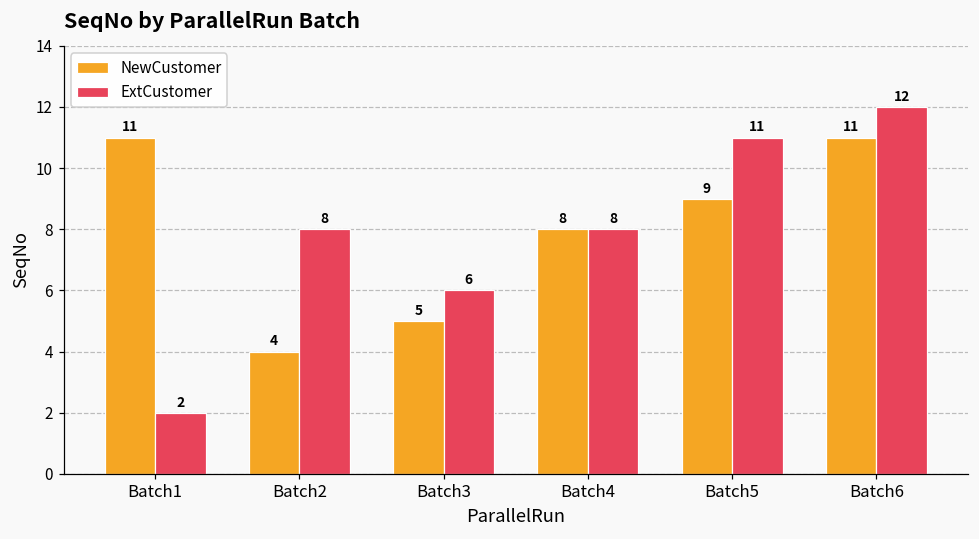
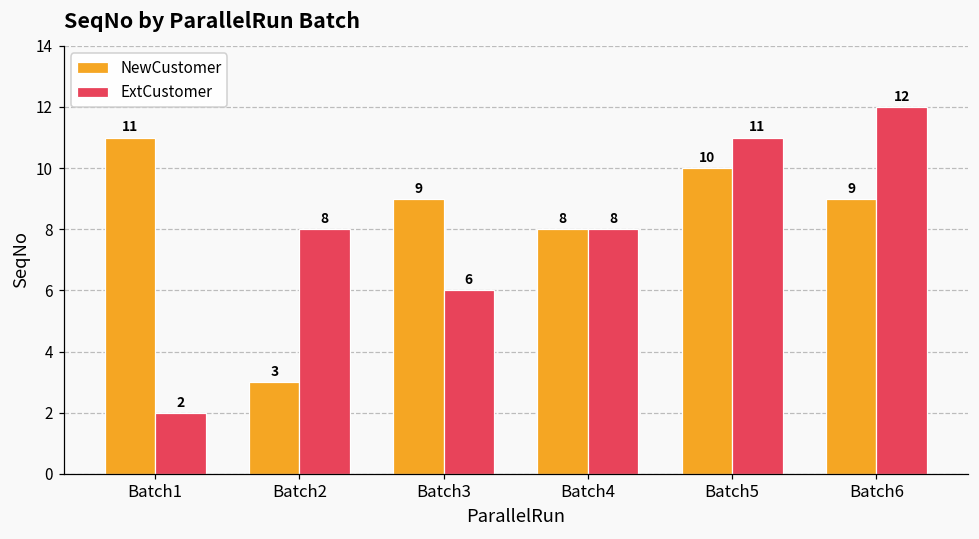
NewCustomer, Batch2: 4 -> 3
NewCustomer, Batch3: 5 -> 9
NewCustomer, Batch5: 9 -> 10
NewCustomer, Batch6: 11 -> 9
